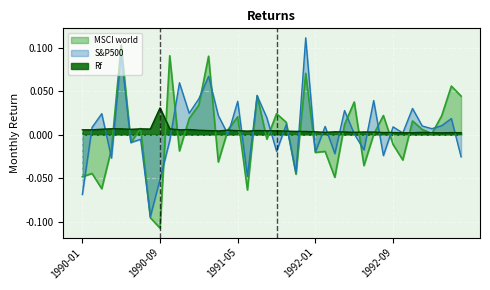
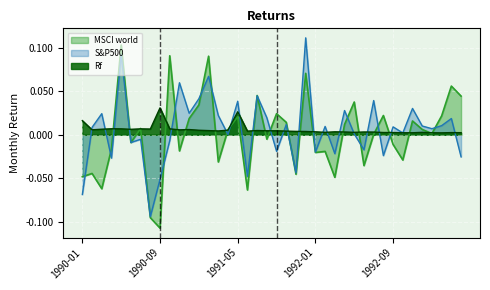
Rf, 1990-01: 0.01 -> 0.02
Rf, 1991-05: 0.00 -> 0.03
